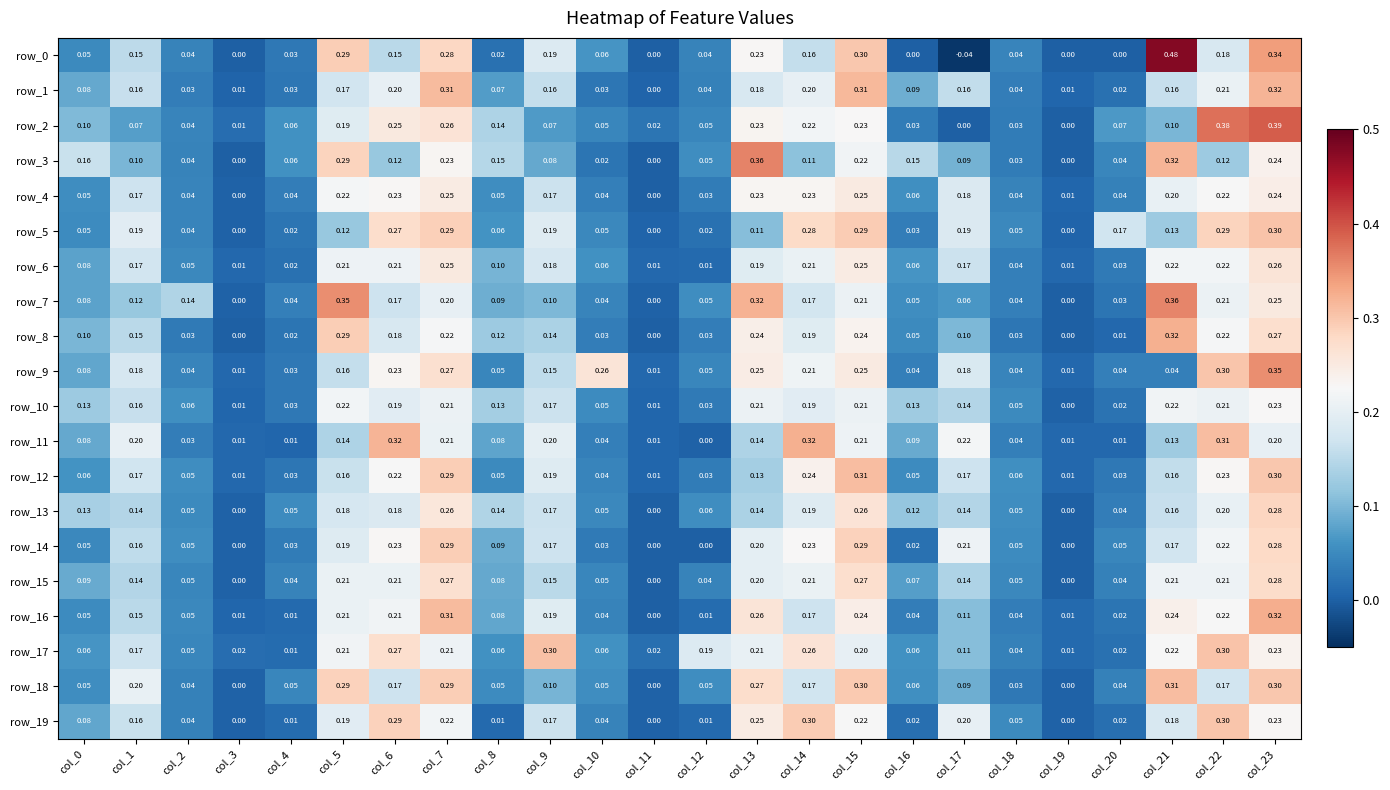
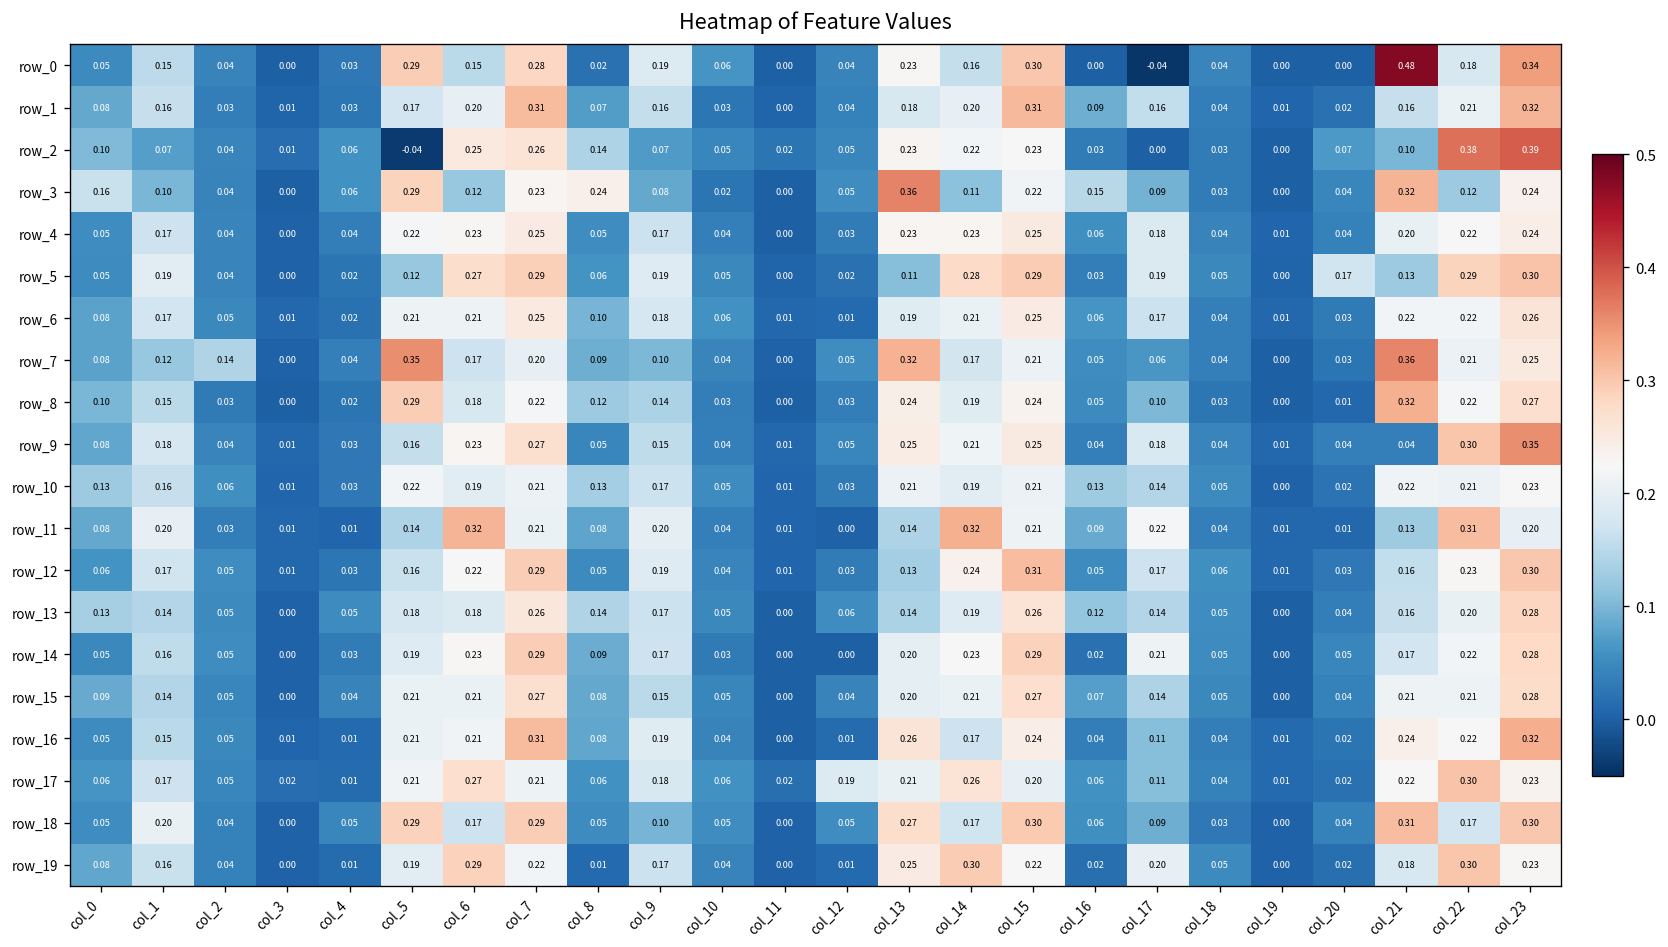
row_2, col_5: 0.19 -> -0.04
row_3, col_8: 0.15 -> 0.24
row_9, col_10: 0.26 -> 0.04
row_17, col_9: 0.30 -> 0.18
